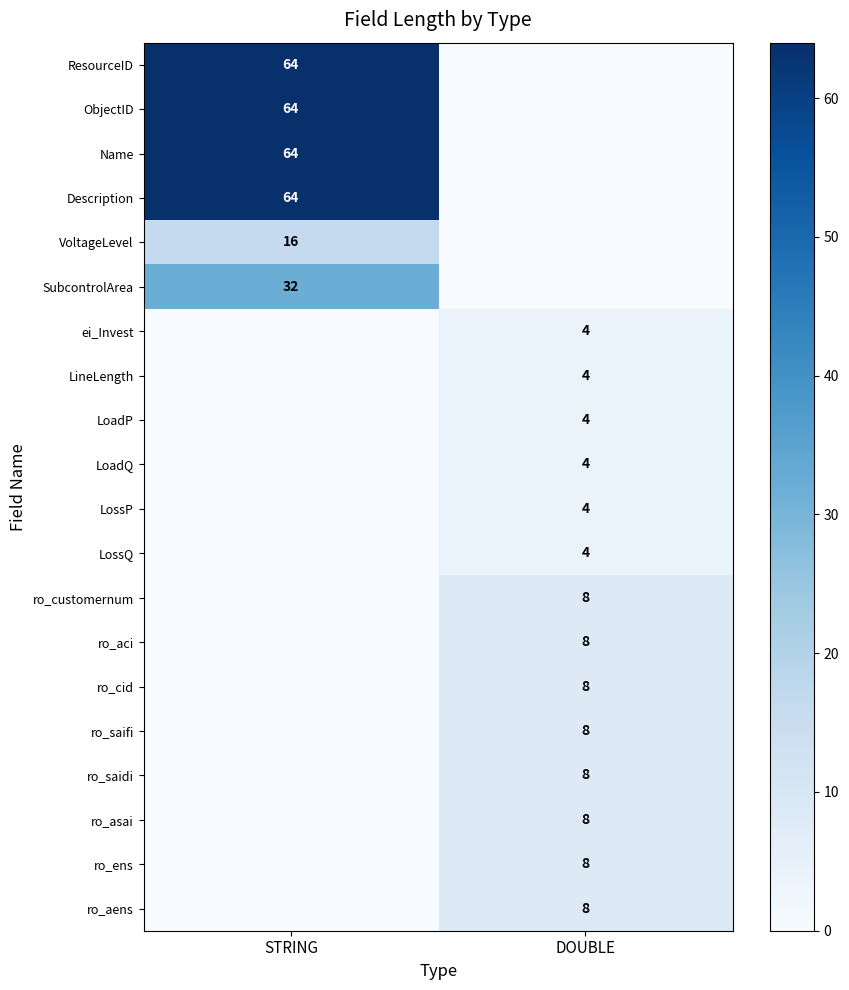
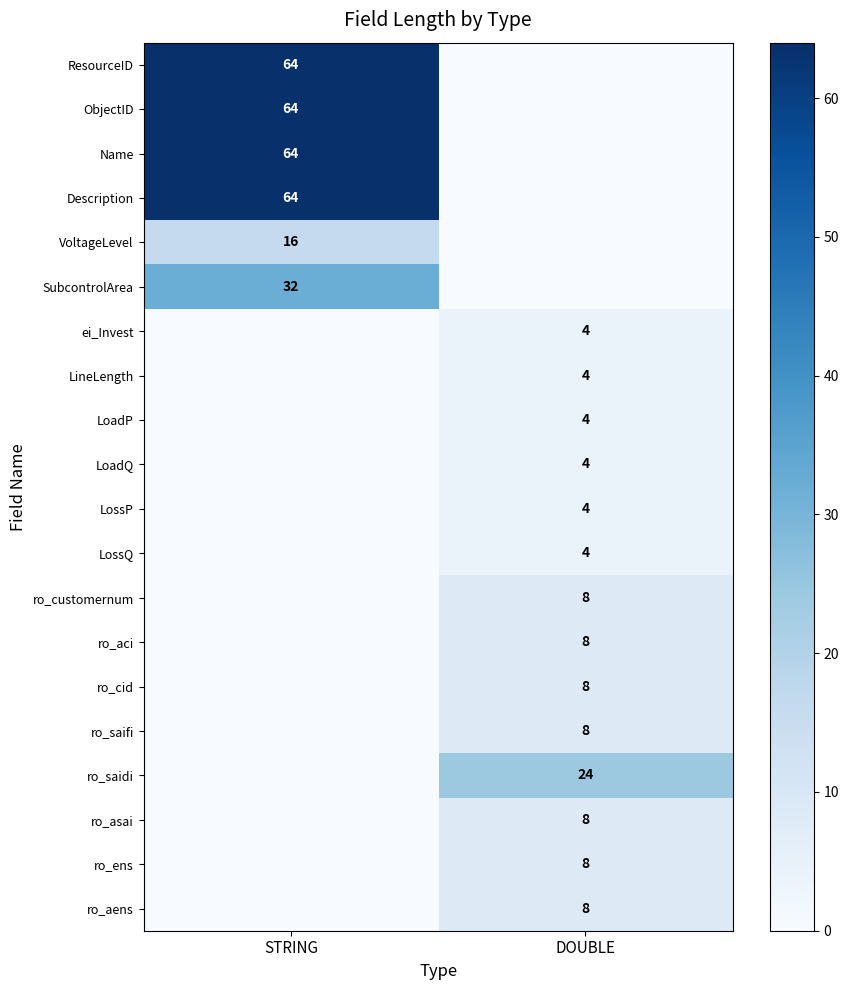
ro_saidi, DOUBLE: 8 -> 24
